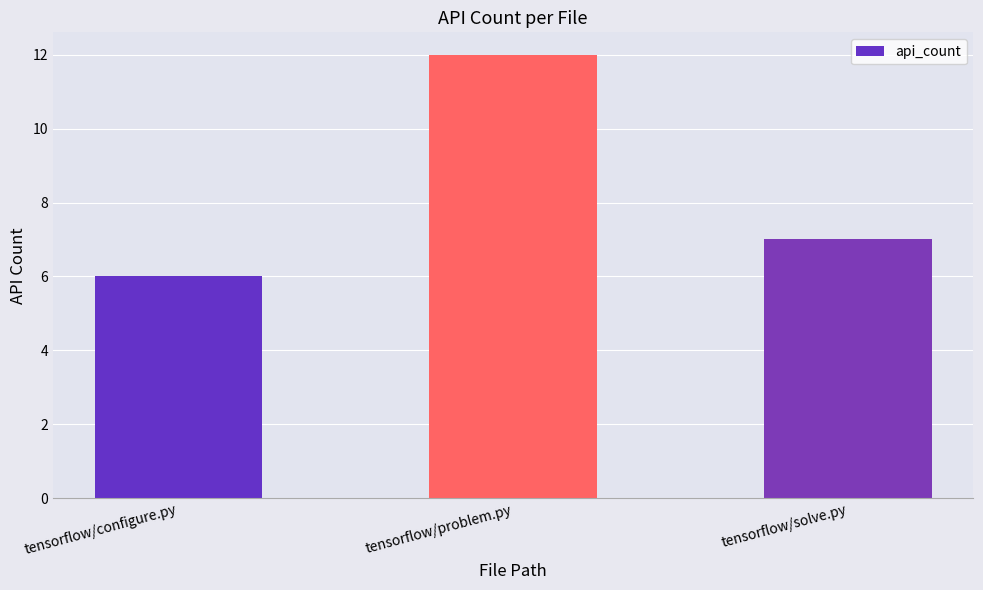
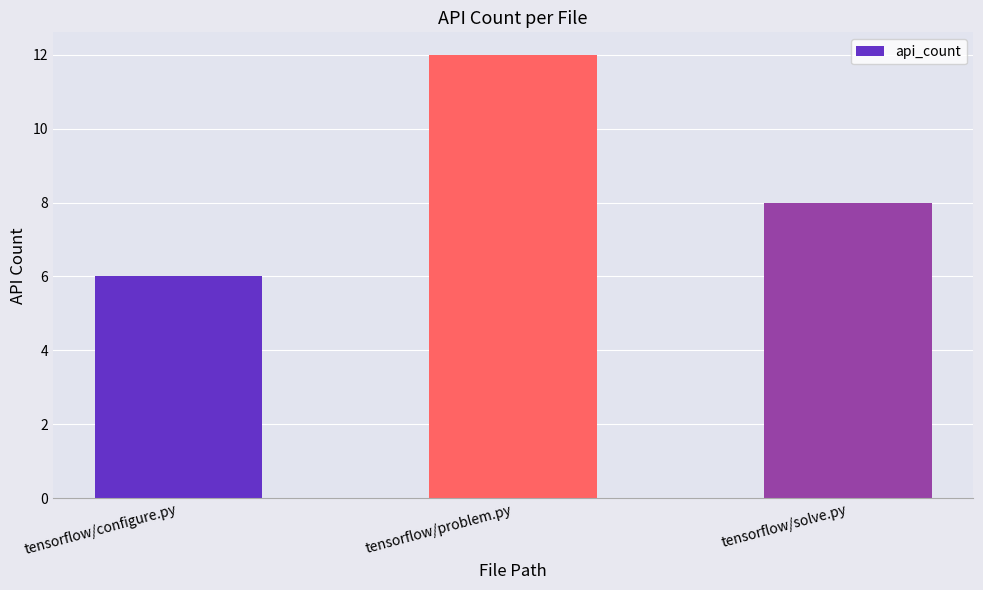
tensorflow/solve.py: 7 -> 8
